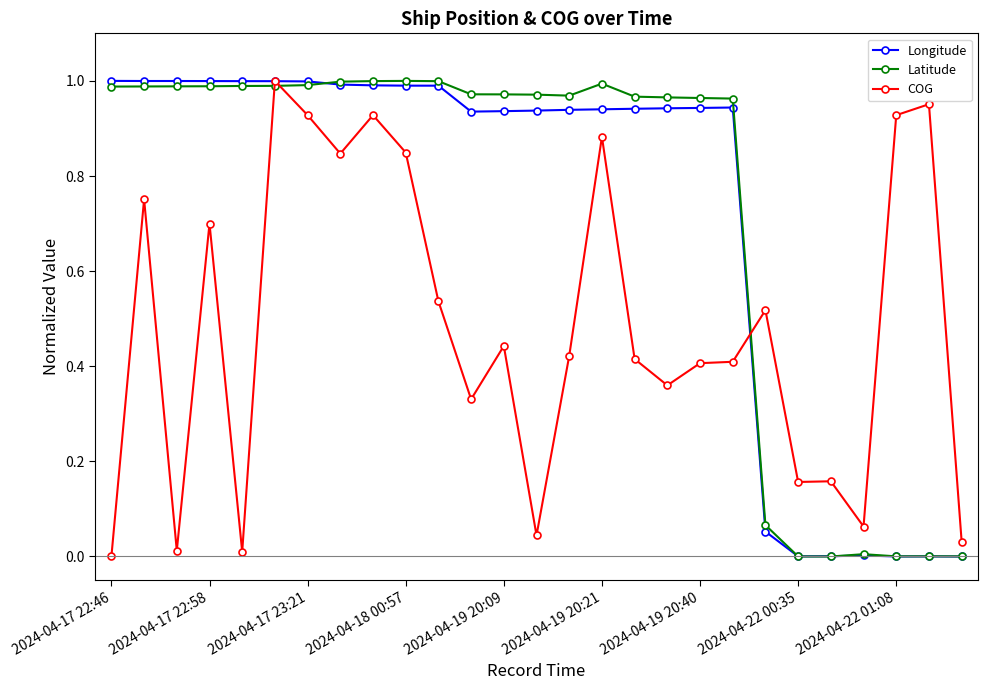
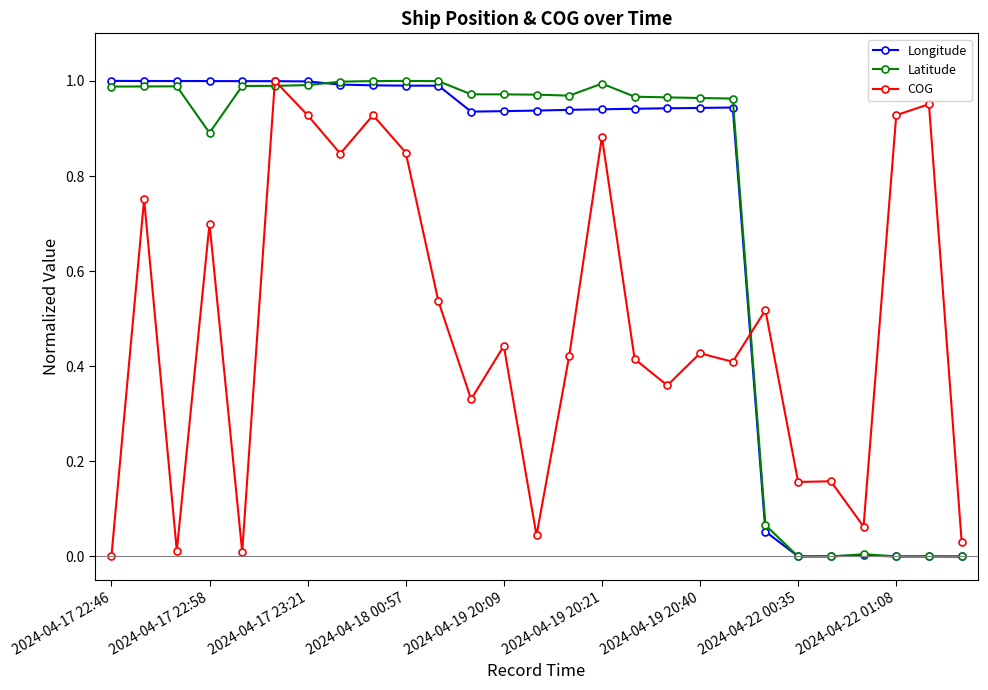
Latitude, 2024-04-17 22:58: 0.99 -> 0.89
COG, 2024-04-19 20:40: 0.41 -> 0.43
